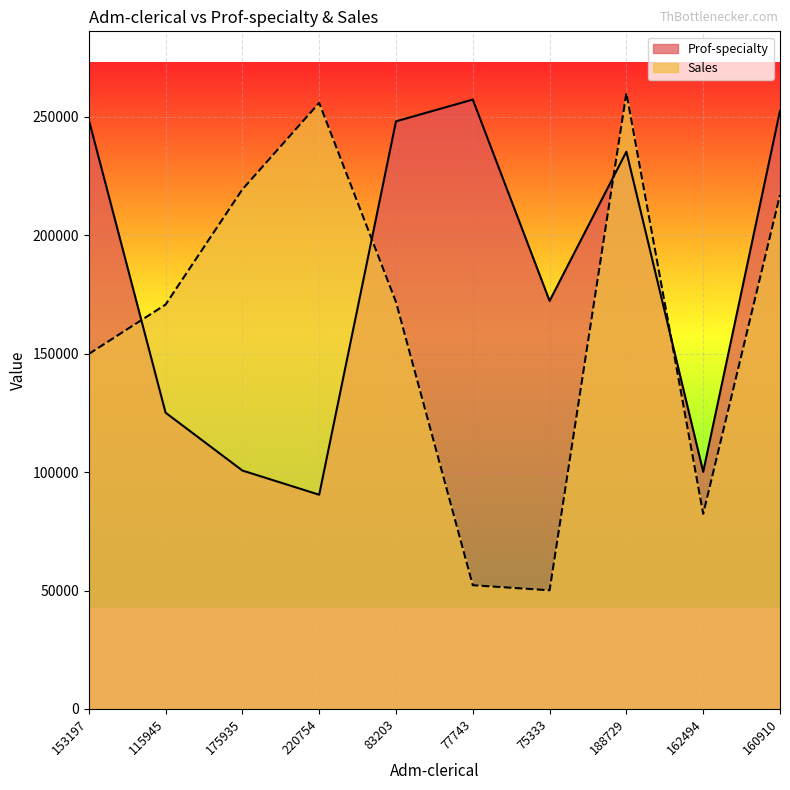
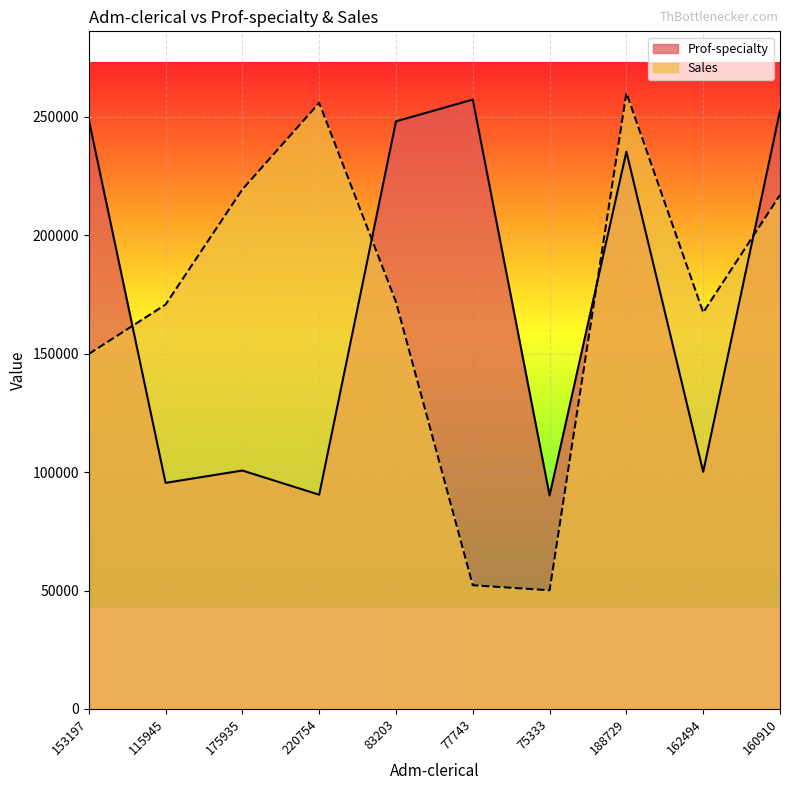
Prof-specialty, 115945: 125000 -> 95000
Prof-specialty, 75333: 172000 -> 90000
Sales, 162494: 82000 -> 167000
